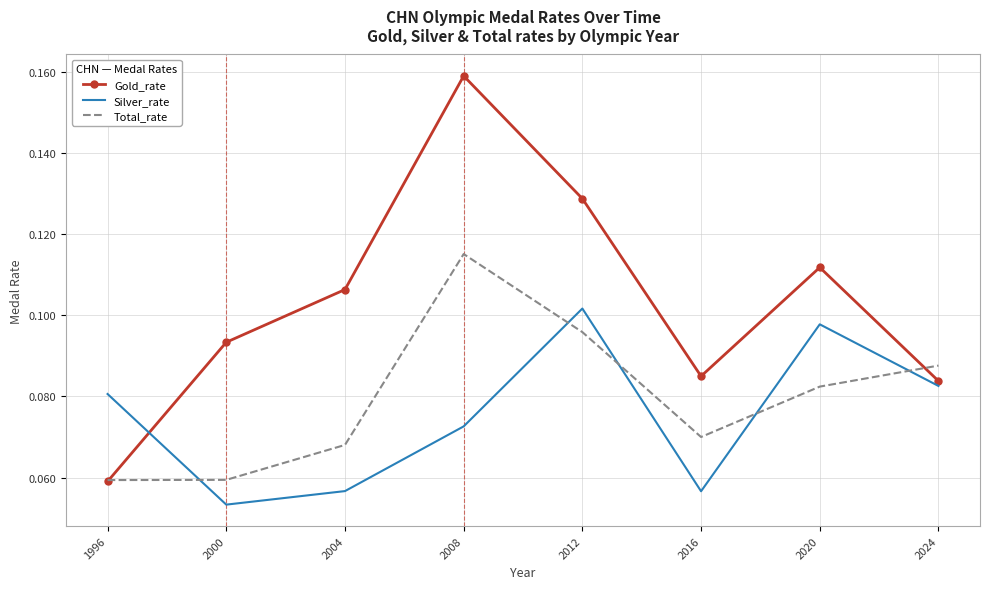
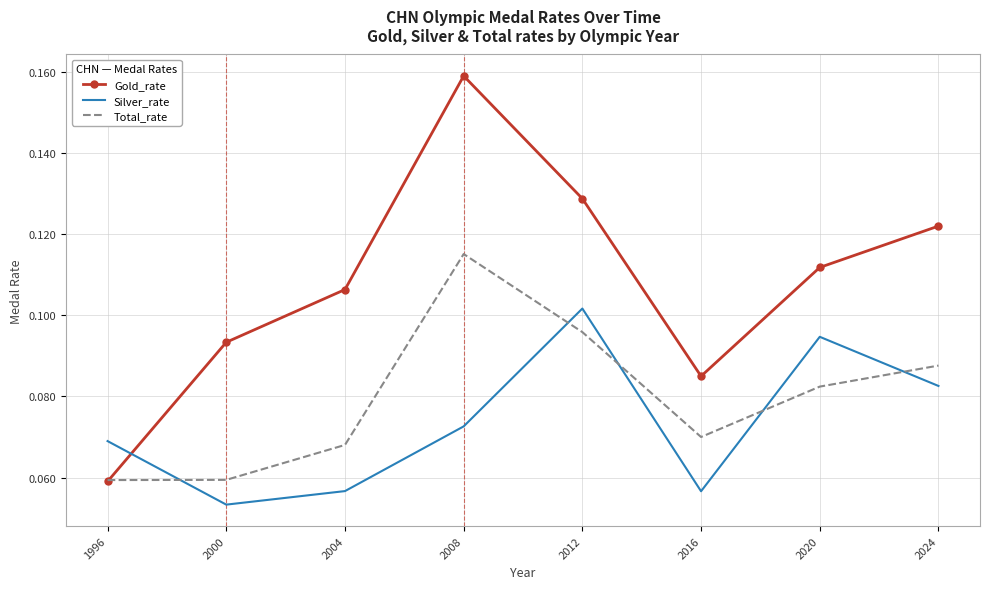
Silver_rate, 1996: 0.081 -> 0.069
Silver_rate, 2020: 0.098 -> 0.095
Gold_rate, 2024: 0.084 -> 0.122
